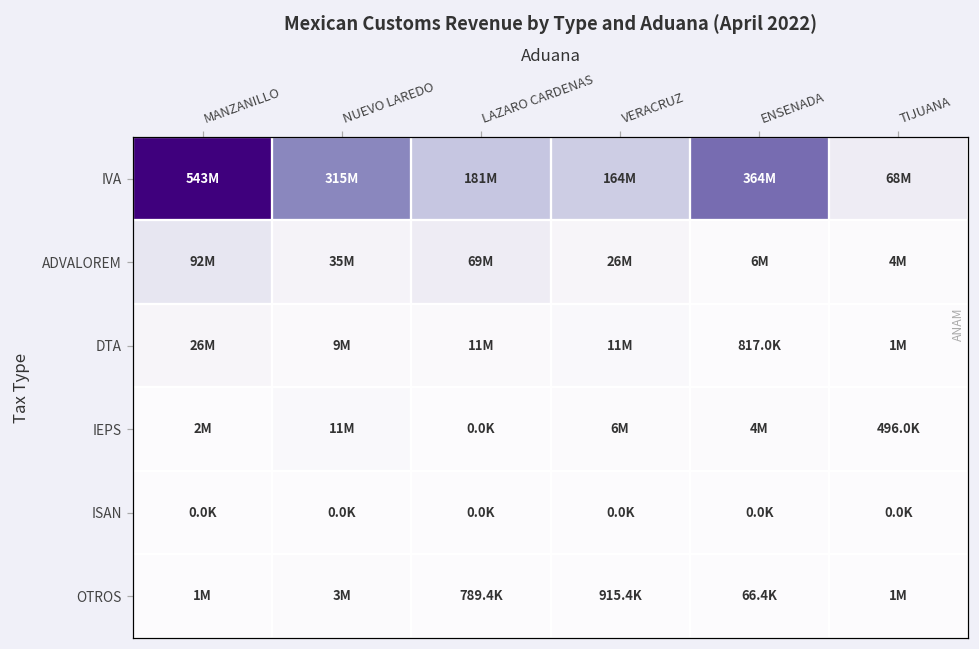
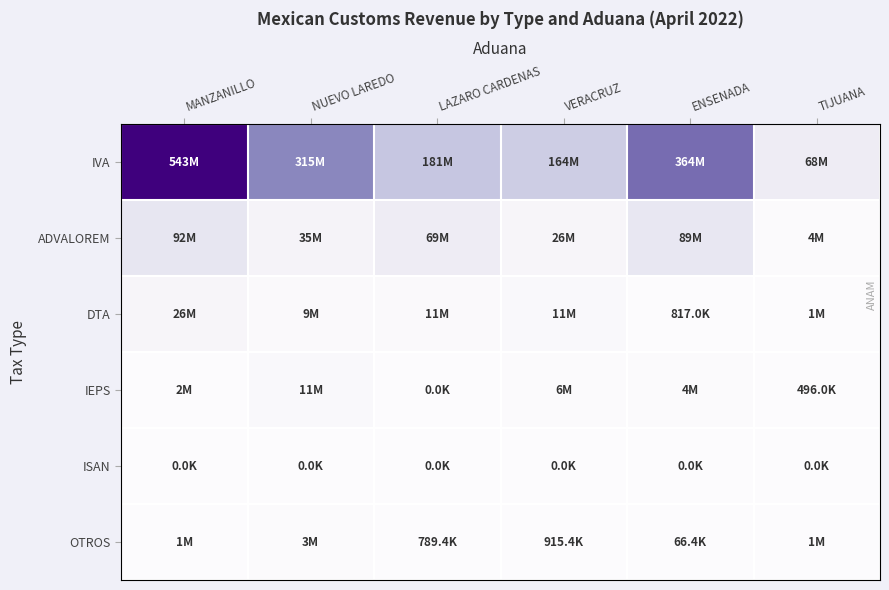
ADVALOREM, ENSENADA: 6M -> 89M
